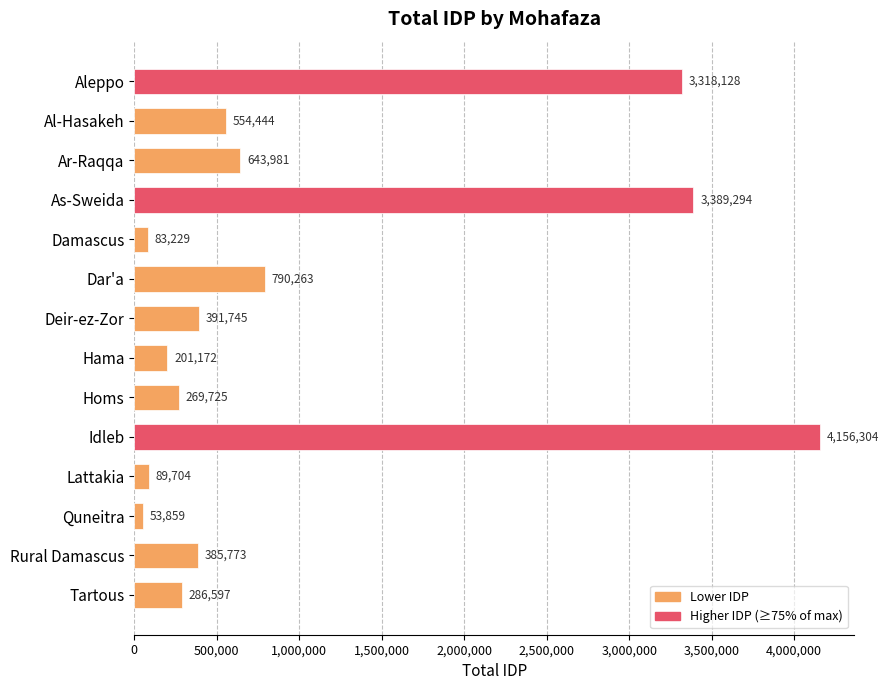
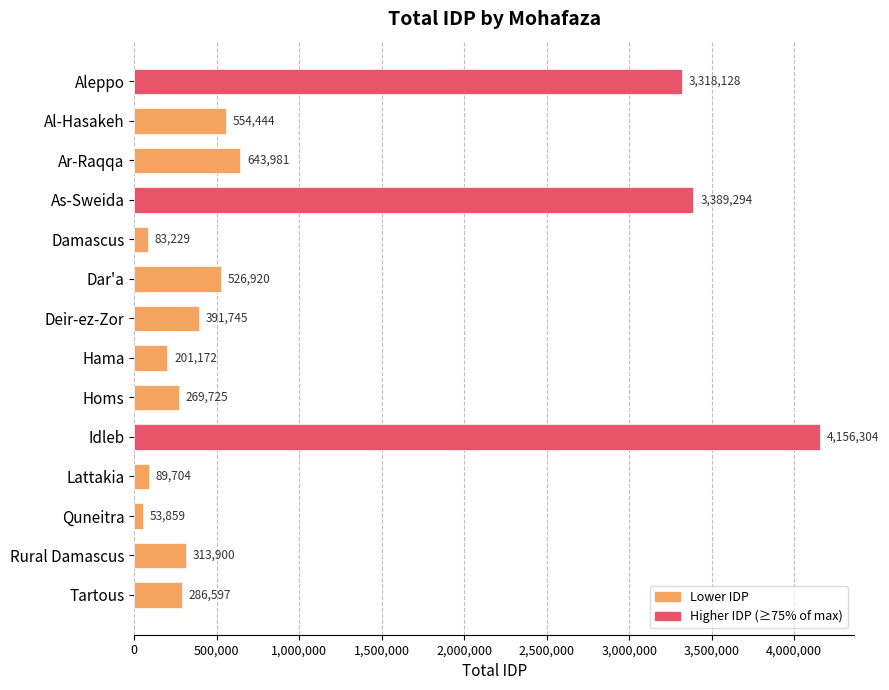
Dar'a: 790,263 -> 526,920
Rural Damascus: 385,773 -> 313,900
